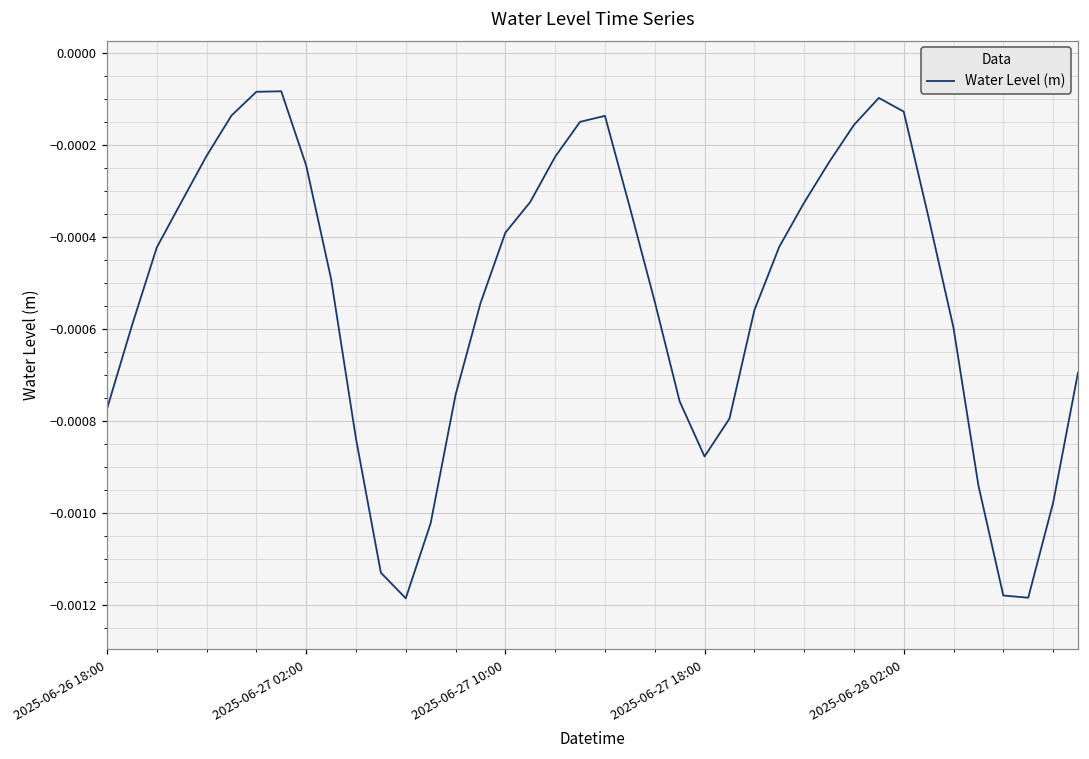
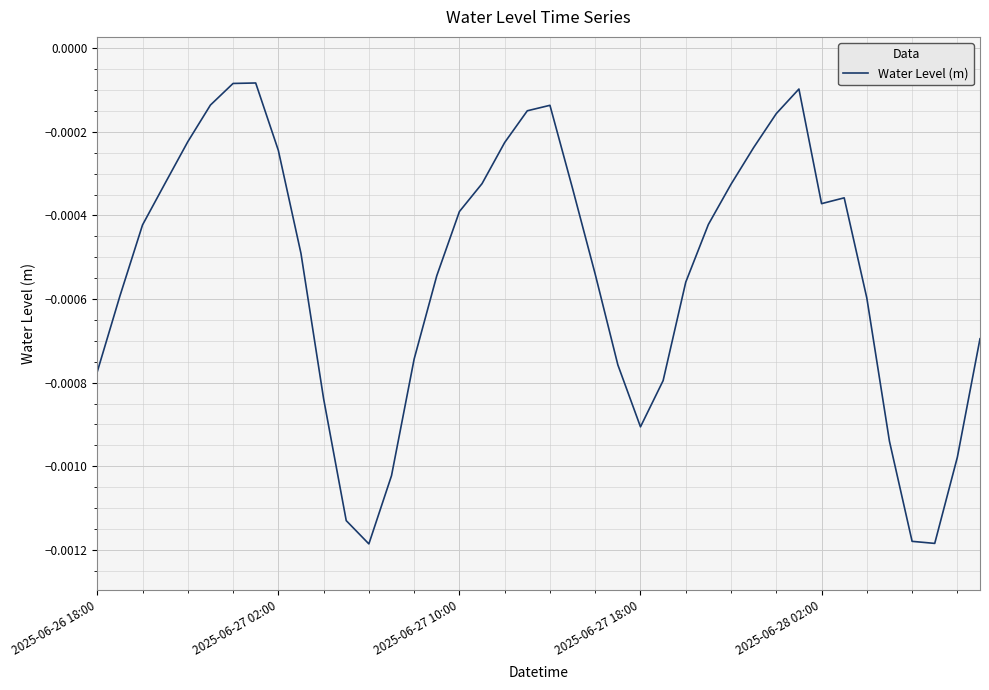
2025-06-27 18:00: -0.00088 -> -0.00091
2025-06-28 02:00: -0.00013 -> -0.00037
